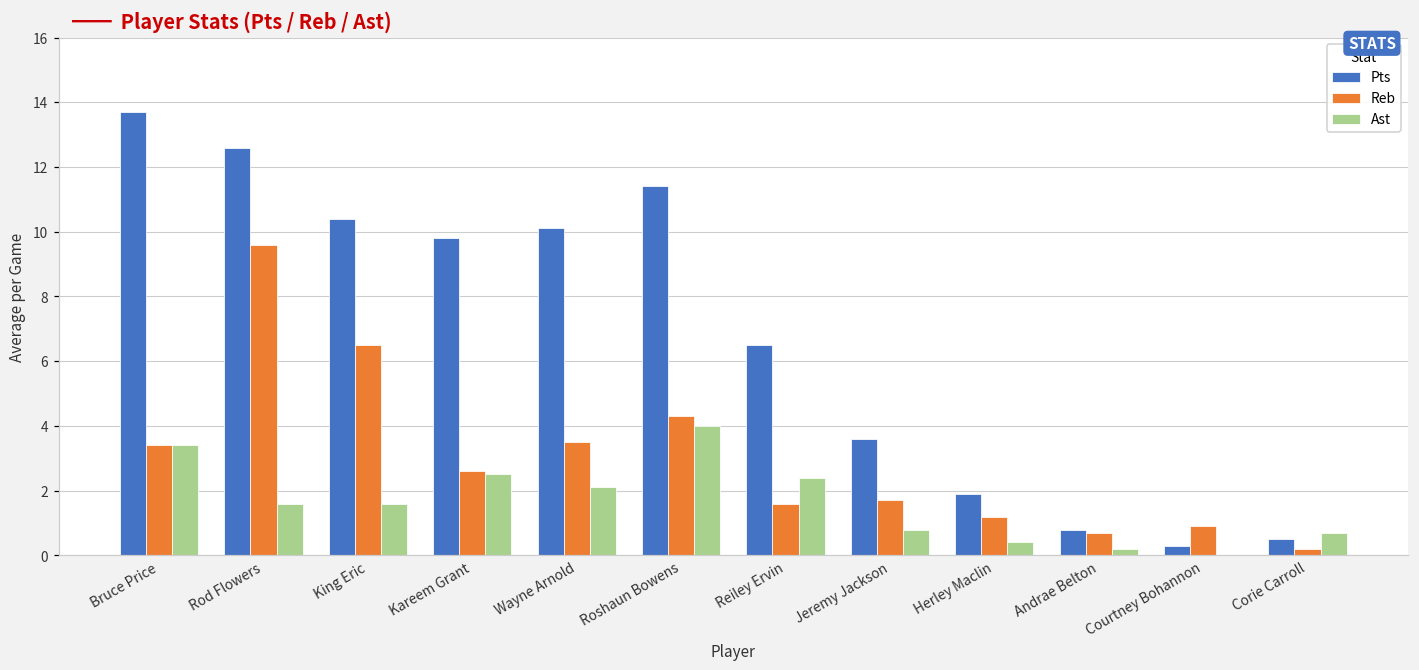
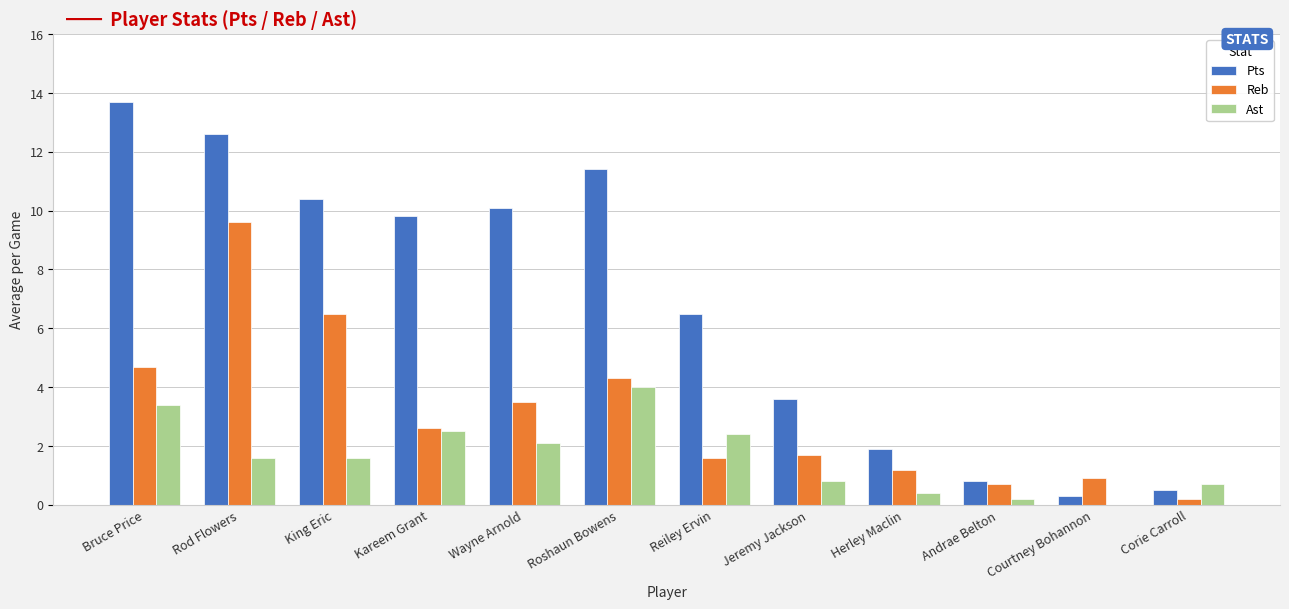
Reb, Bruce Price: 3.4 -> 4.7
